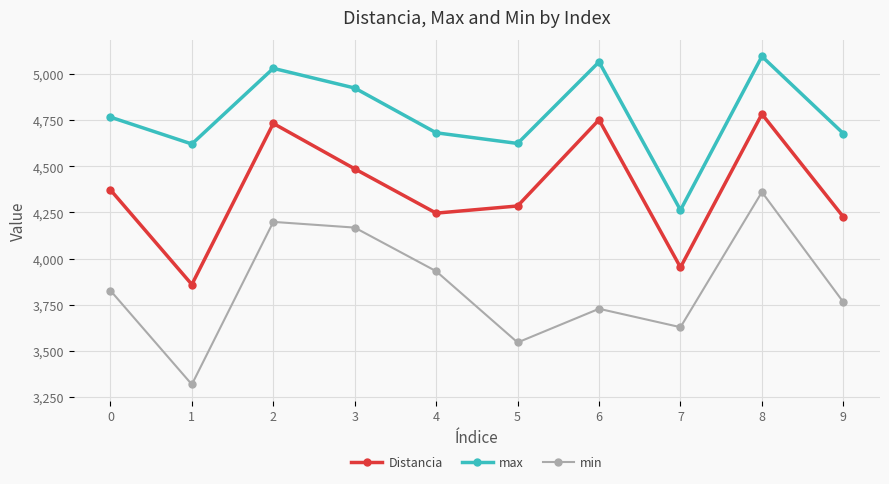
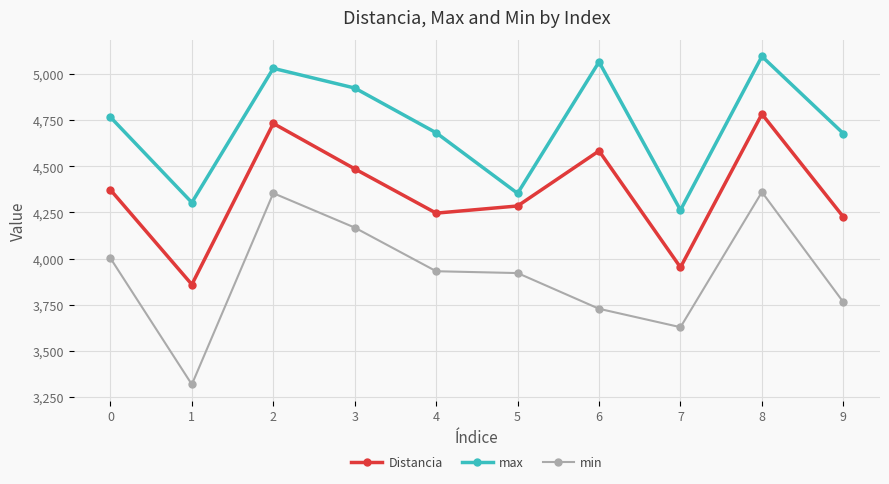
min, 0: 3,830 -> 4,000
max, 1: 4,620 -> 4,300
min, 2: 4,200 -> 4,360
max, 5: 4,630 -> 4,350
min, 5: 3,540 -> 3,920
Distancia, 6: 4,750 -> 4,580
